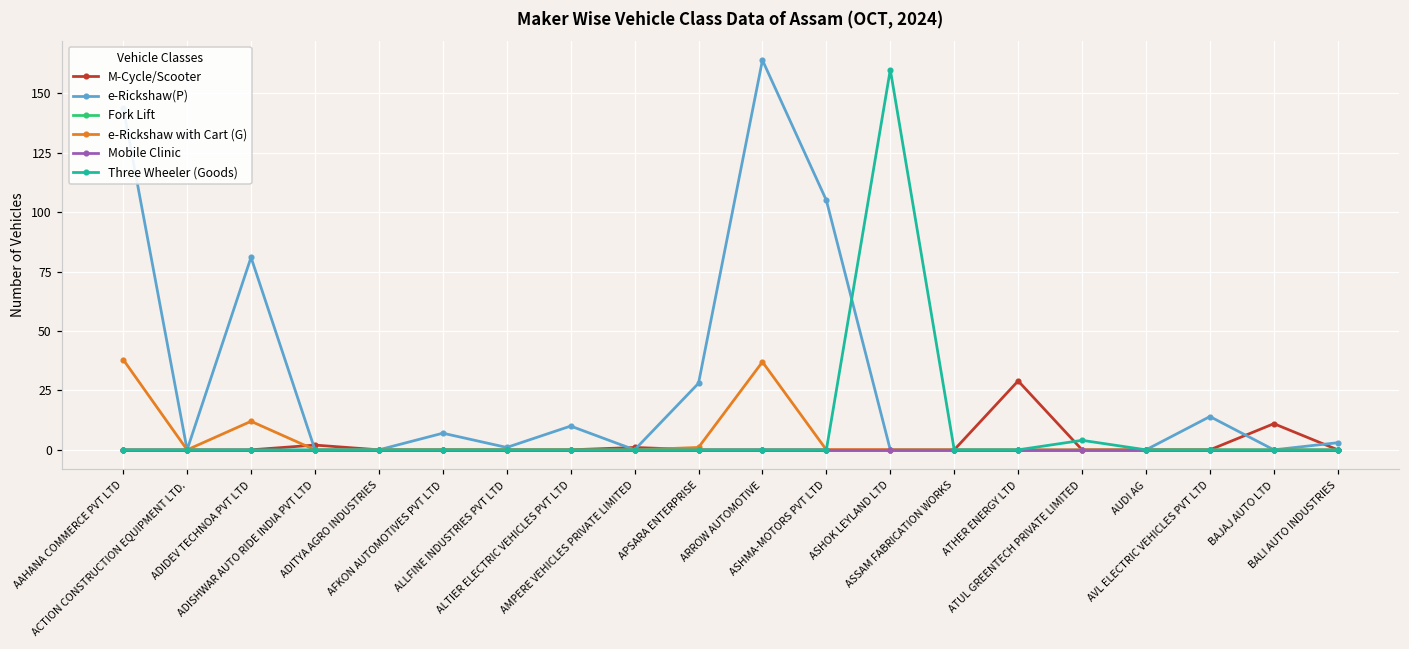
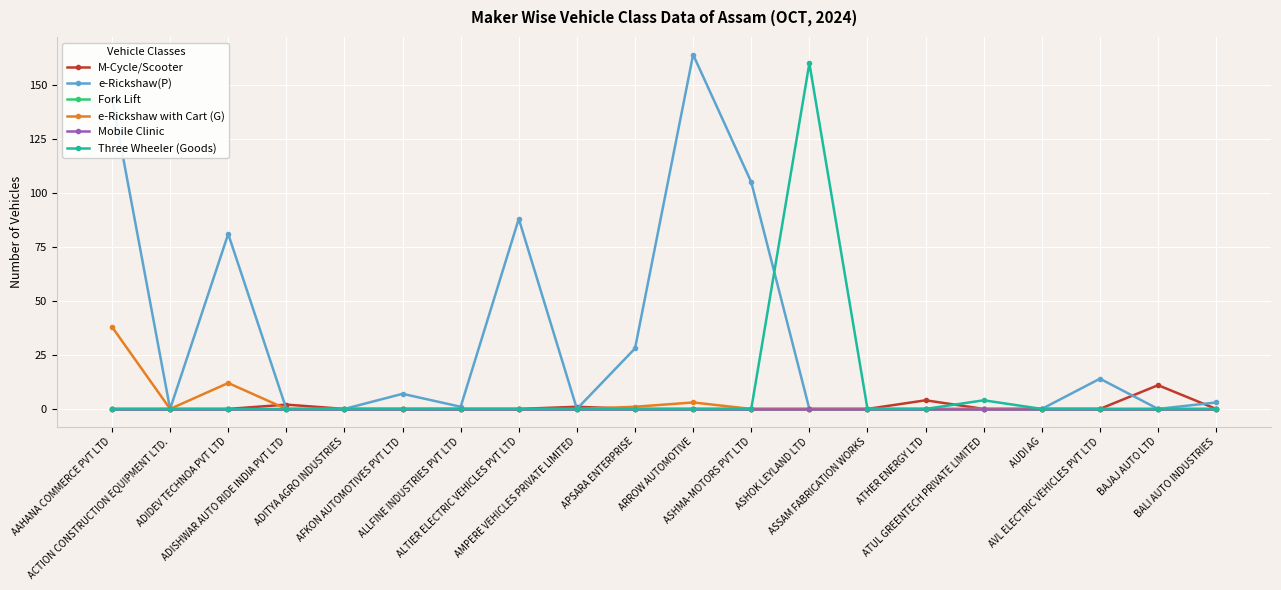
e-Rickshaw(P), ALTIER ELECTRIC VEHICLES PVT LTD: 10 -> 88
e-Rickshaw with Cart (G), ARROW AUTOMOTIVE: 37 -> 3
M-Cycle/Scooter, ATHER ENERGY LTD: 29 -> 4
